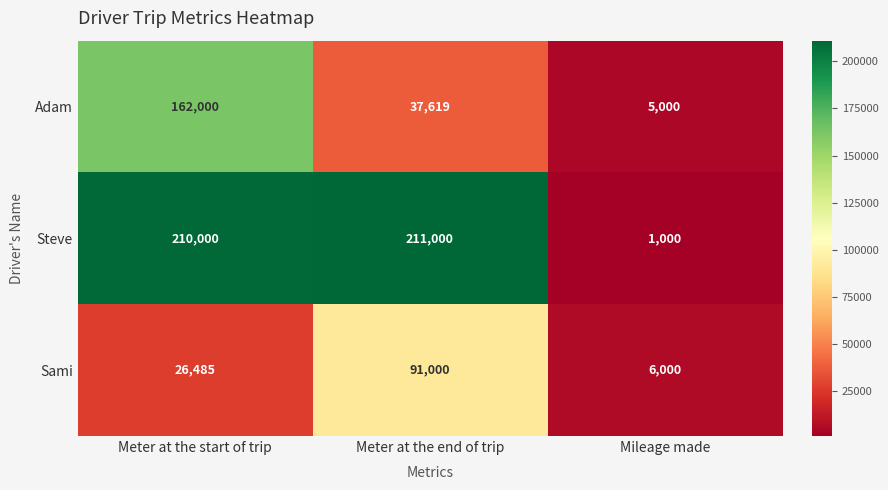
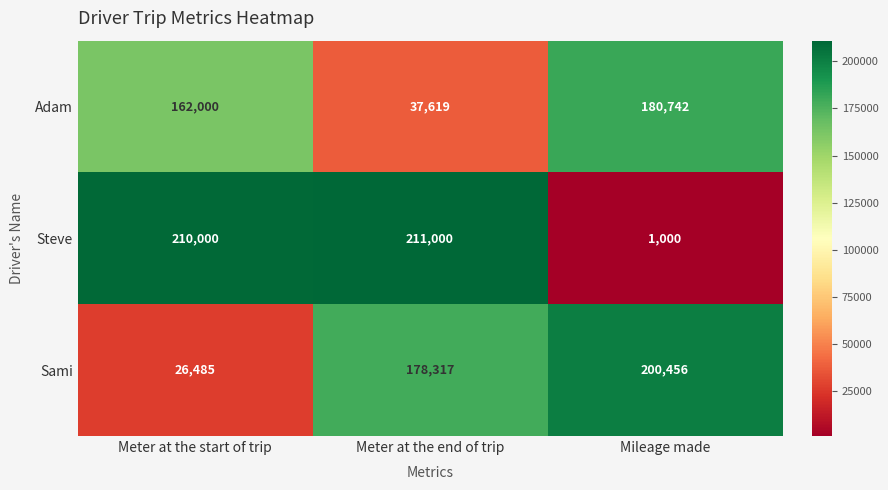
Adam, Mileage made: 5,000 -> 180,742
Sami, Meter at the end of trip: 91,000 -> 178,317
Sami, Mileage made: 6,000 -> 200,456
